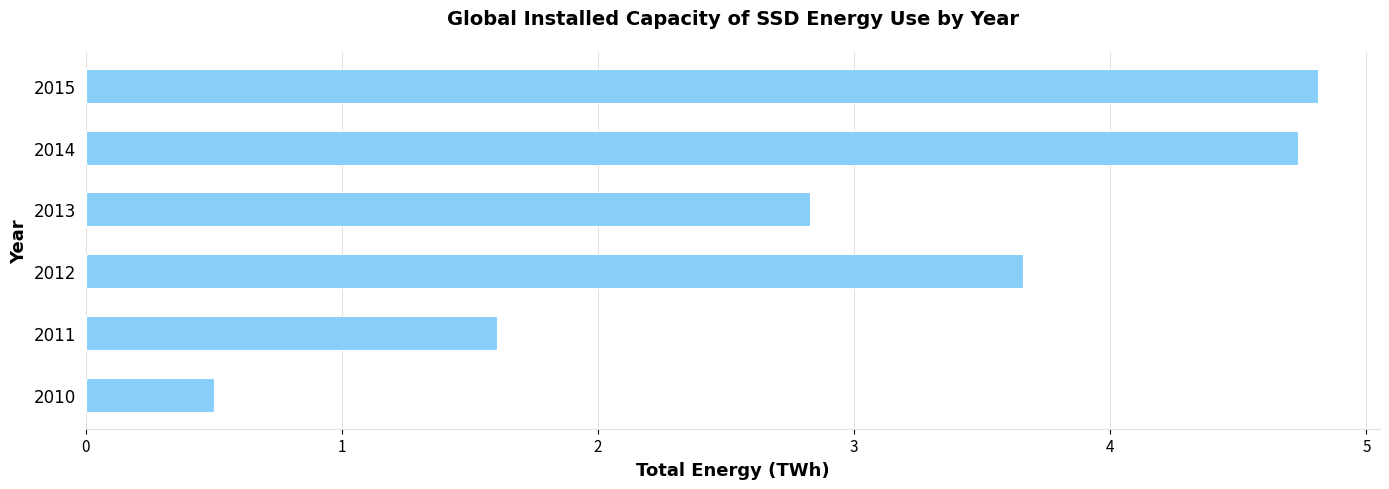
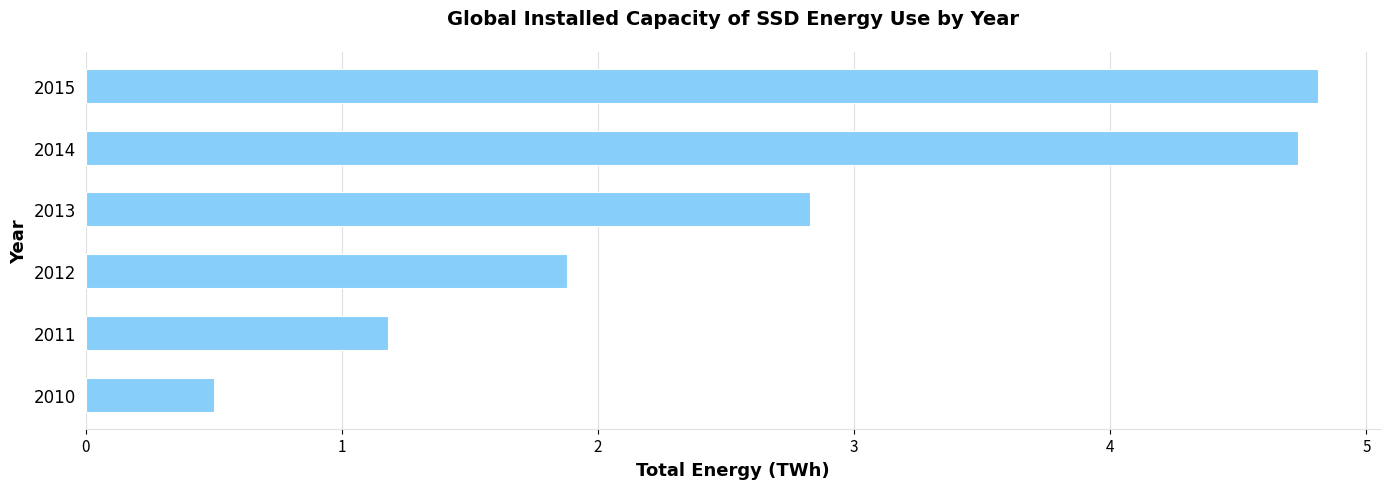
2012: 3.66 -> 1.88
2011: 1.61 -> 1.18
